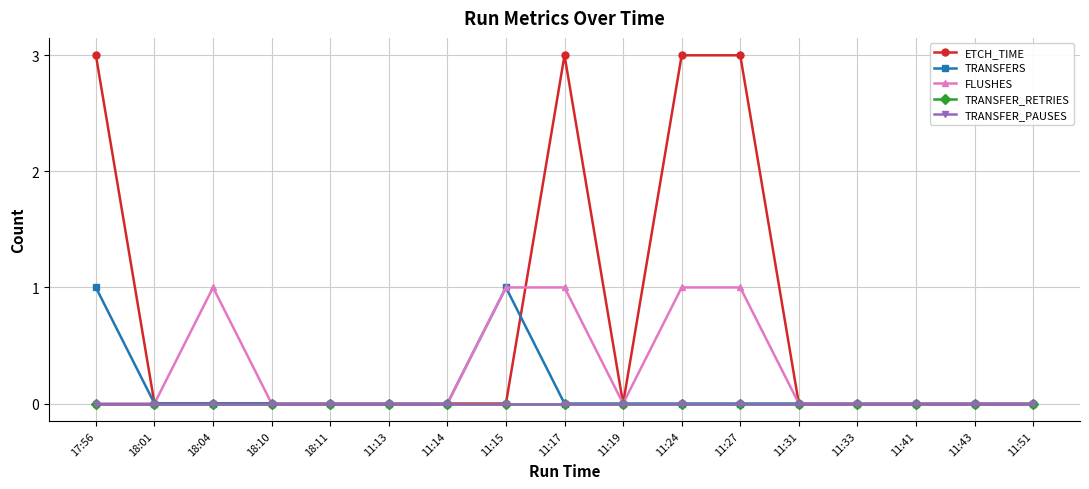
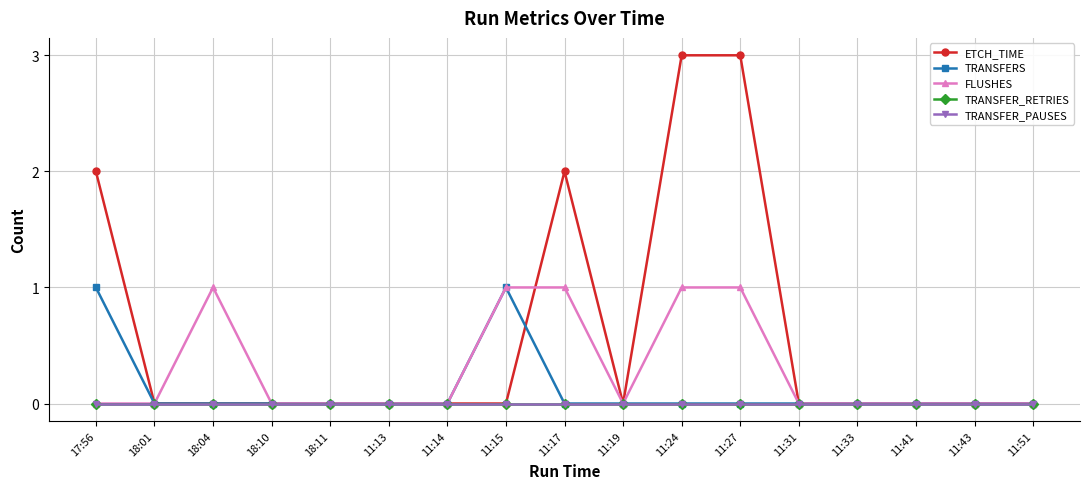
ETCH_TIME, 17:56: 3 -> 2
ETCH_TIME, 11:17: 3 -> 2
